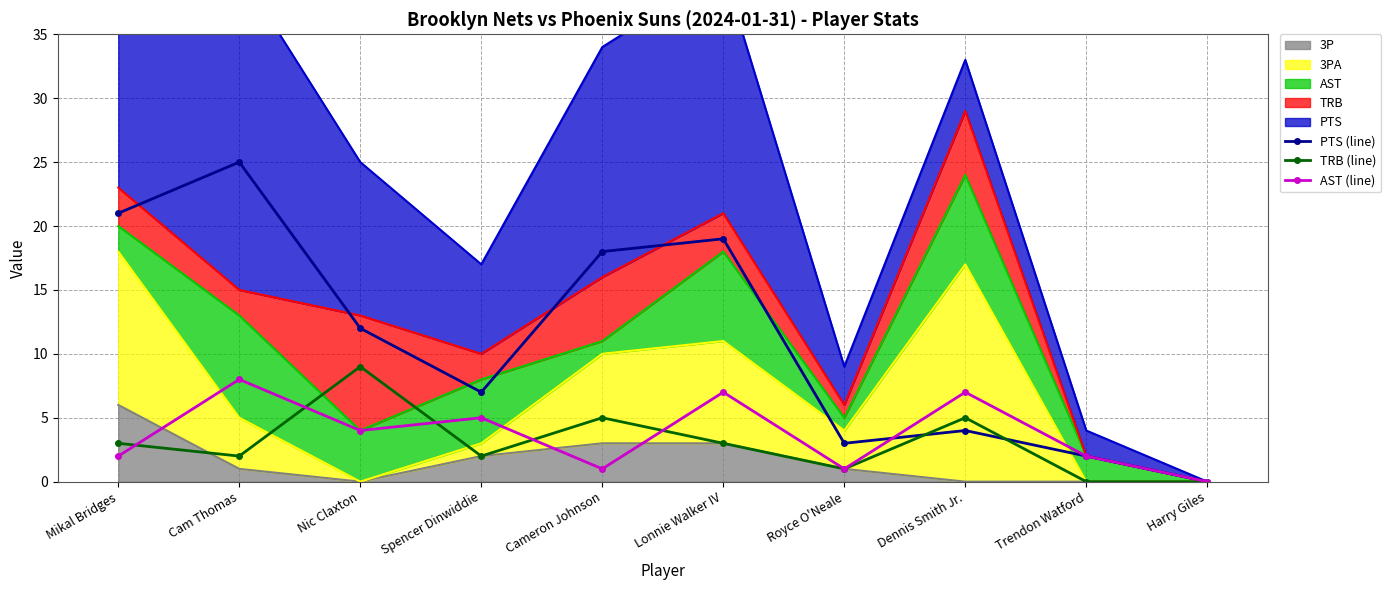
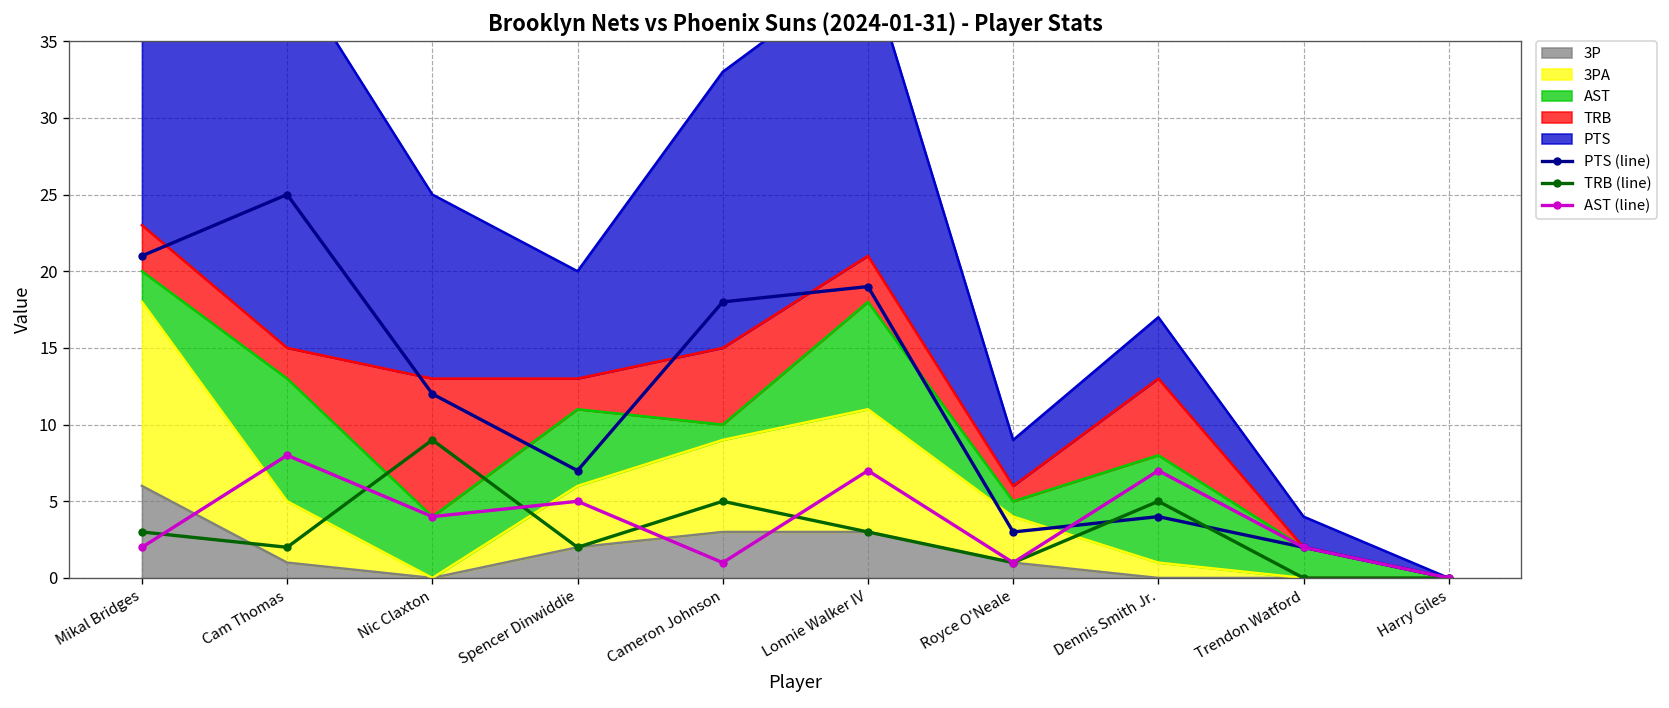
3PA, Spencer Dinwiddie: 1 -> 4
3PA, Cameron Johnson: 7 -> 6
3PA, Dennis Smith Jr.: 17 -> 1
